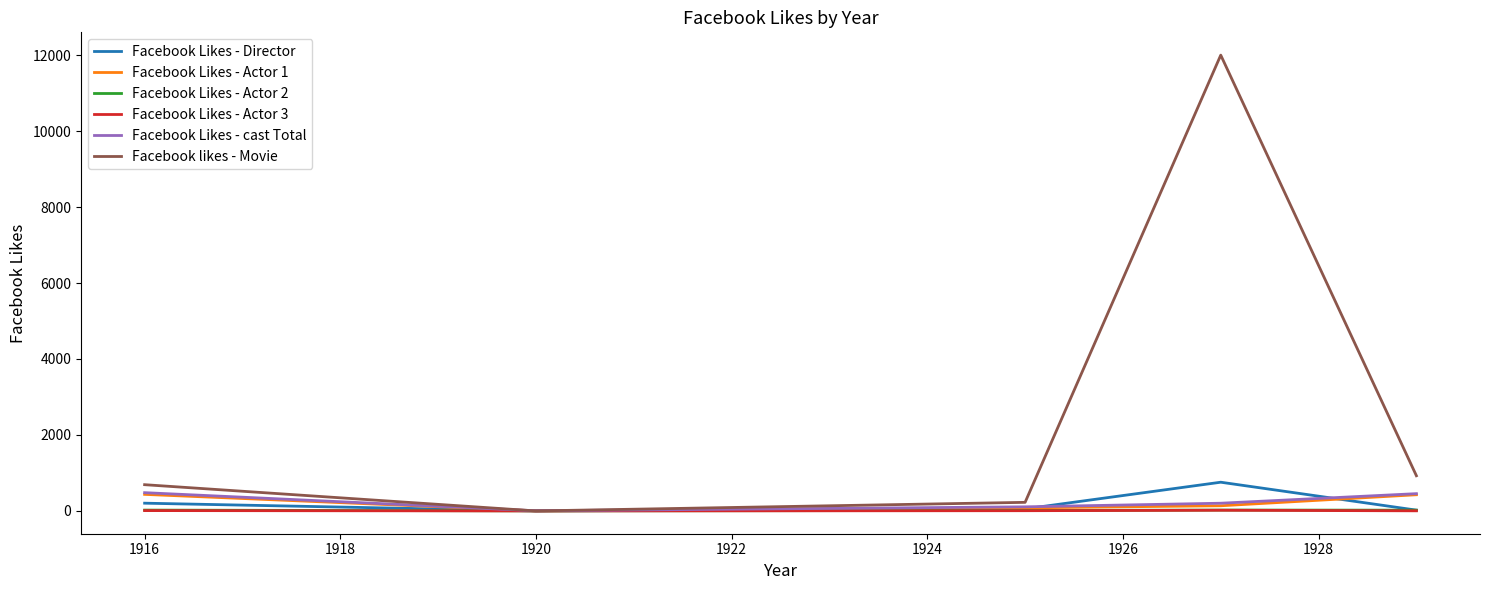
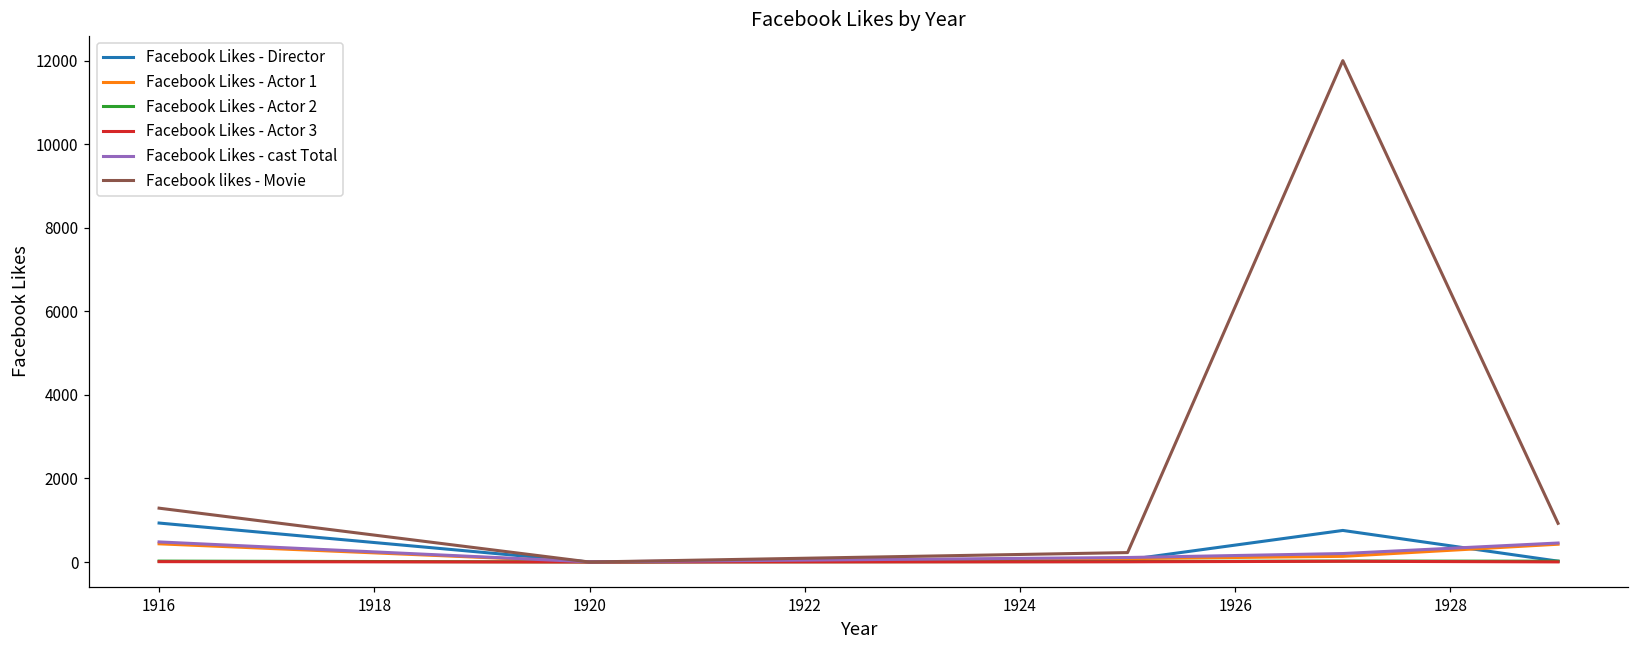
Facebook Likes - Director, 1916: 200 -> 900
Facebook likes - Movie, 1916: 700 -> 1300
